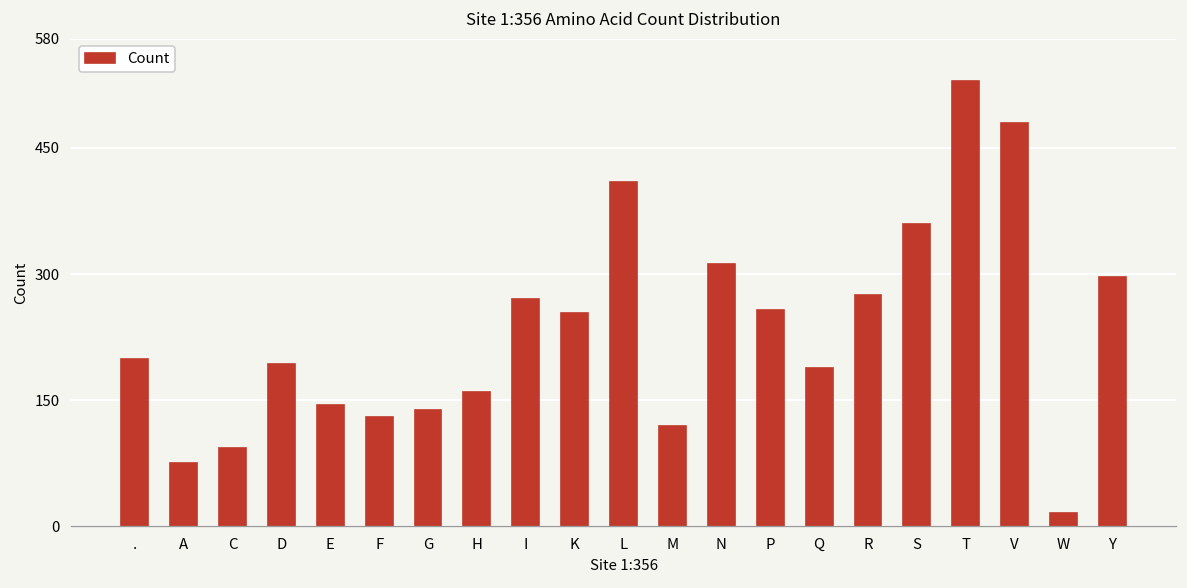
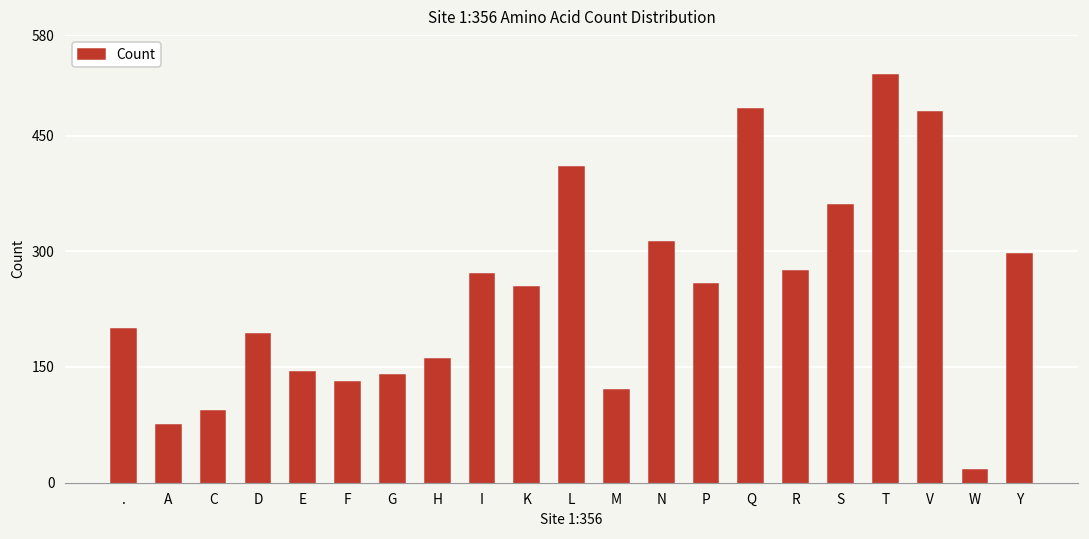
Q: 190 -> 480
